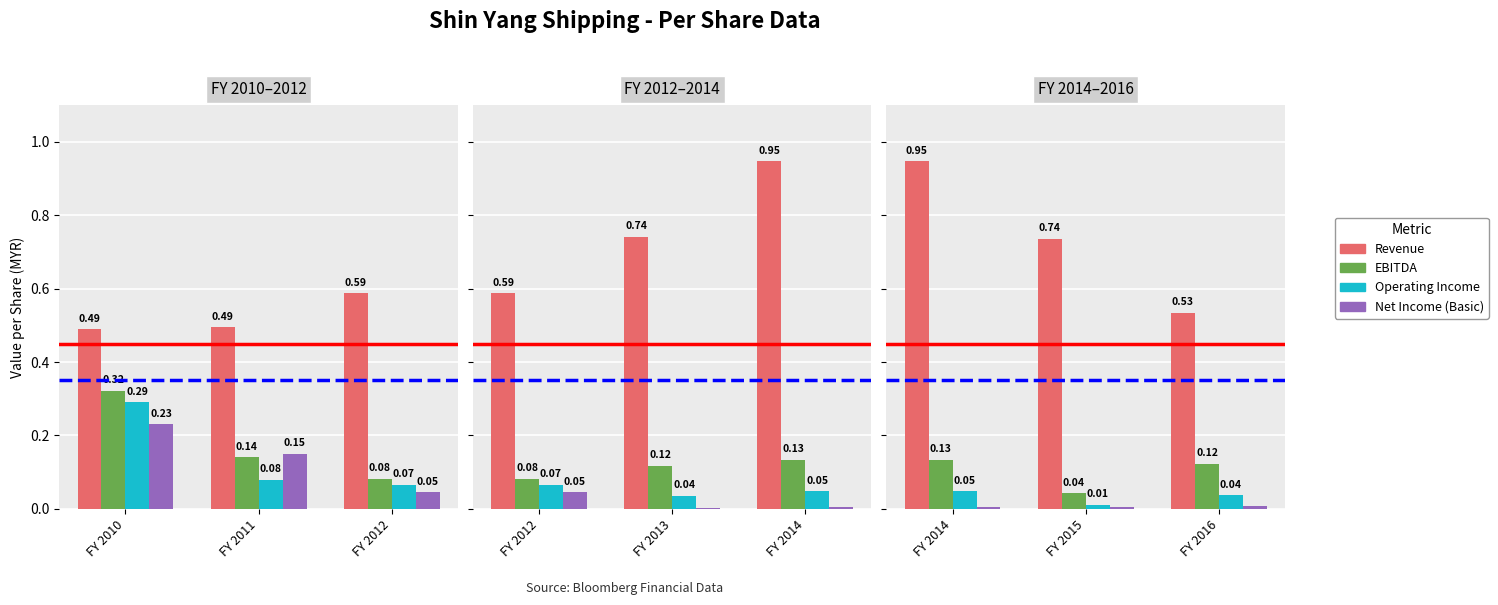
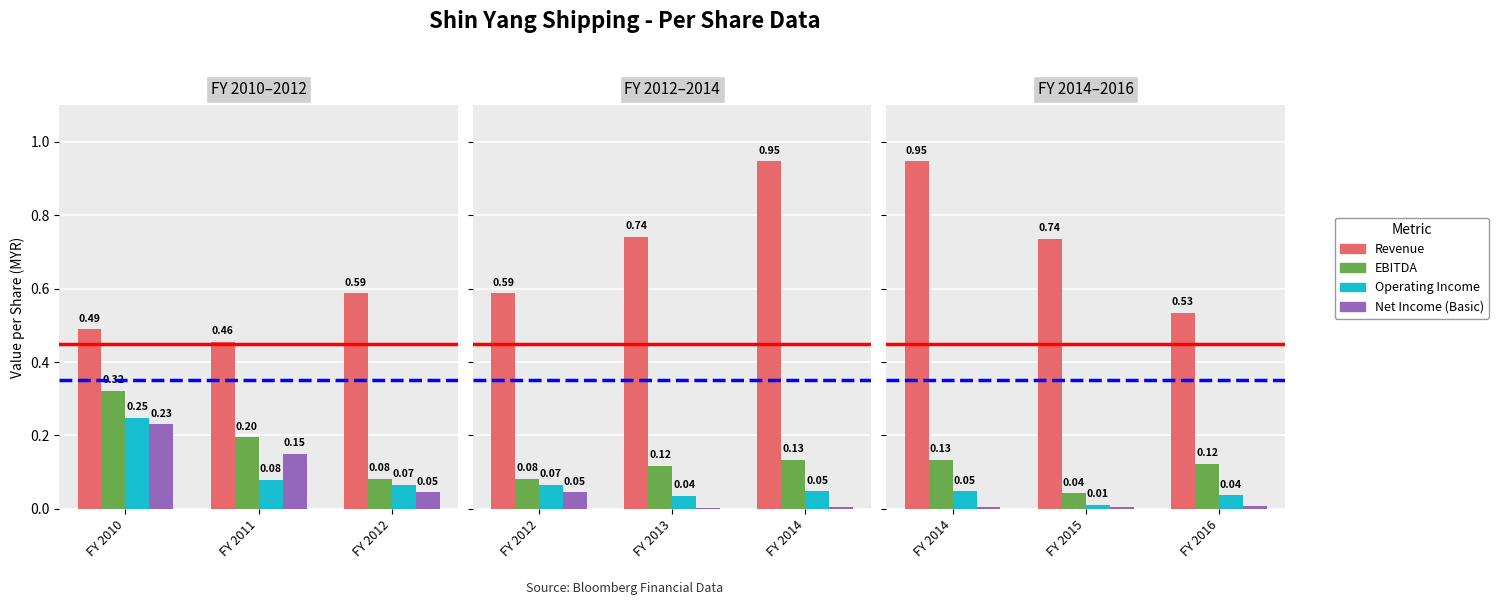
FY 2010–2012, Operating Income, FY 2010: 0.29 -> 0.25
FY 2010–2012, Revenue, FY 2011: 0.49 -> 0.46
FY 2010–2012, EBITDA, FY 2011: 0.14 -> 0.20
